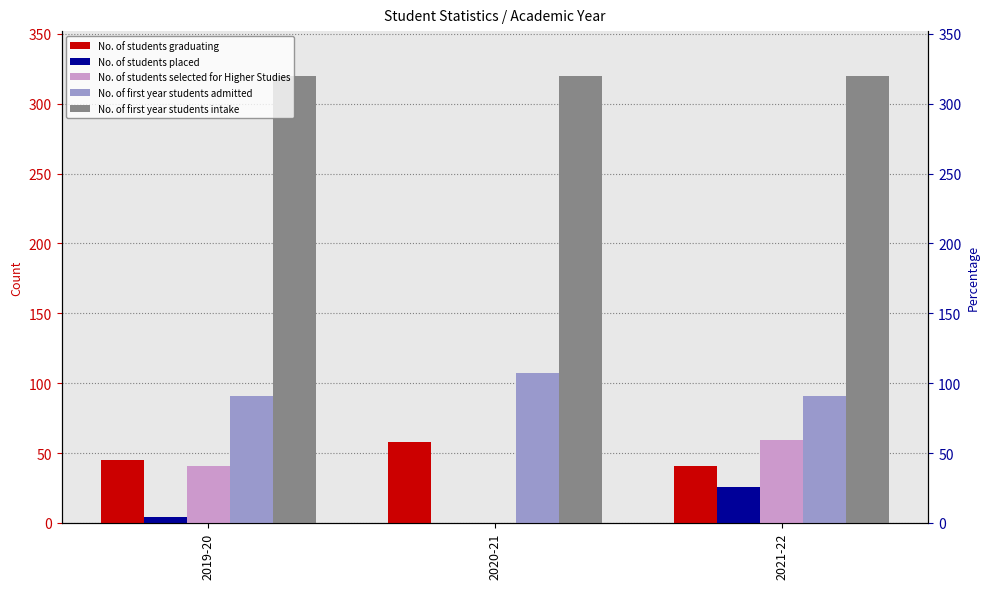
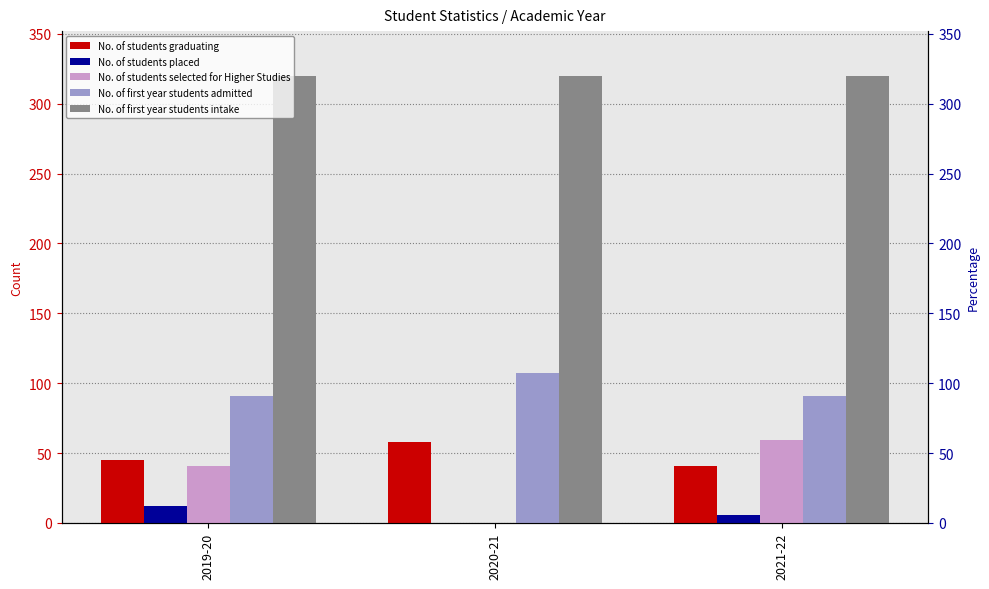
No. of students placed, 2019-20: 4 -> 12
No. of students placed, 2021-22: 26 -> 6
